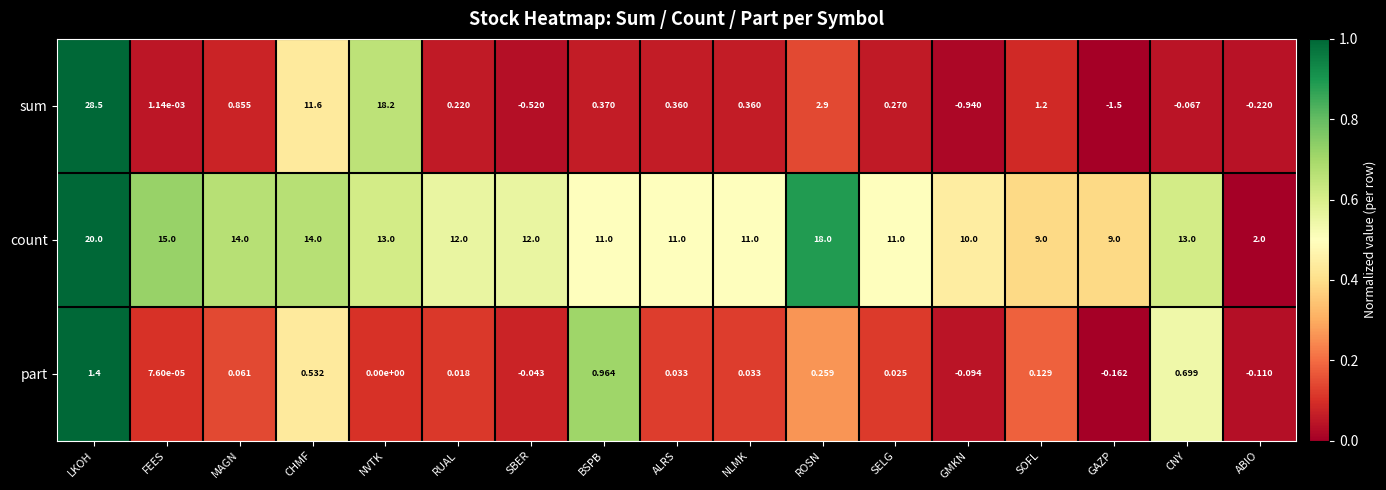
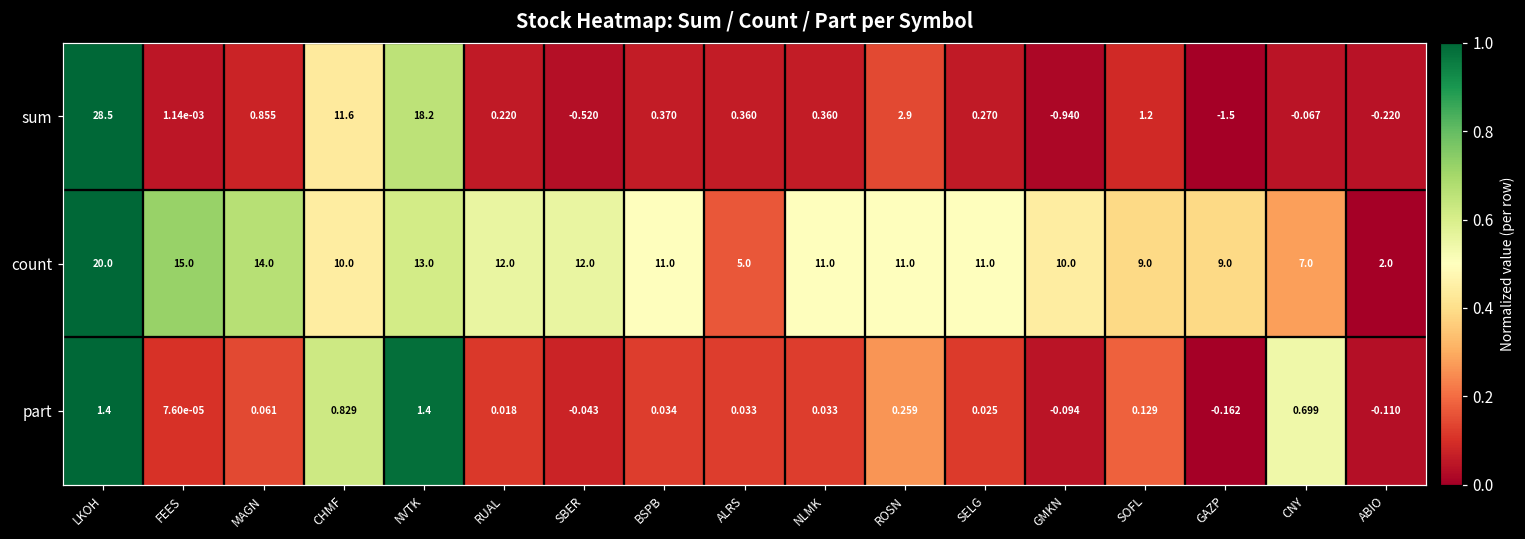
count, CHMF: 14.0 -> 10.0
count, ALRS: 11.0 -> 5.0
count, ROSN: 18.0 -> 11.0
count, CNY: 13.0 -> 7.0
part, CHMF: 0.532 -> 0.829
part, NVTK: 0.00e+00 -> 1.4
part, BSPB: 0.964 -> 0.034
